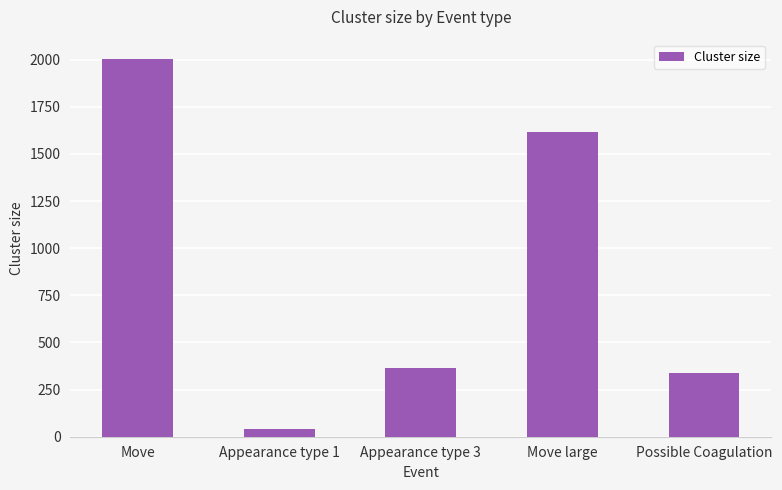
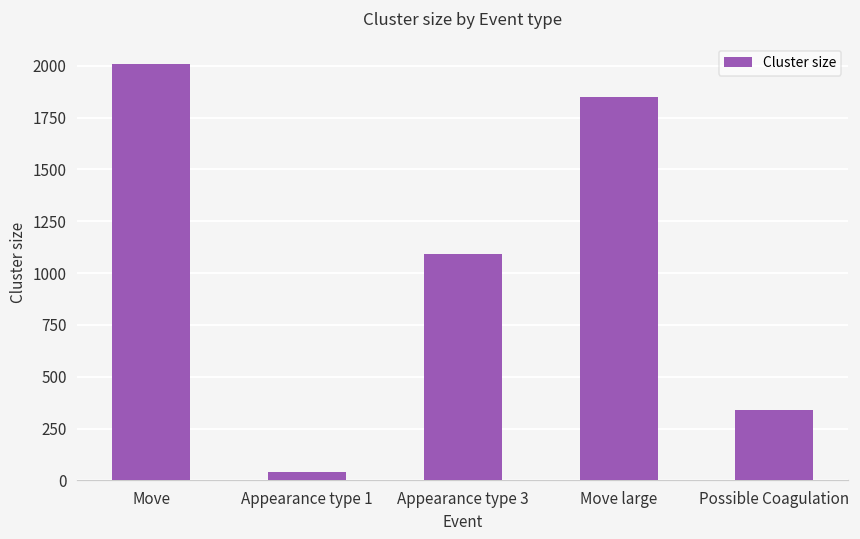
Appearance type 3: 370 -> 1090
Move large: 1620 -> 1850
